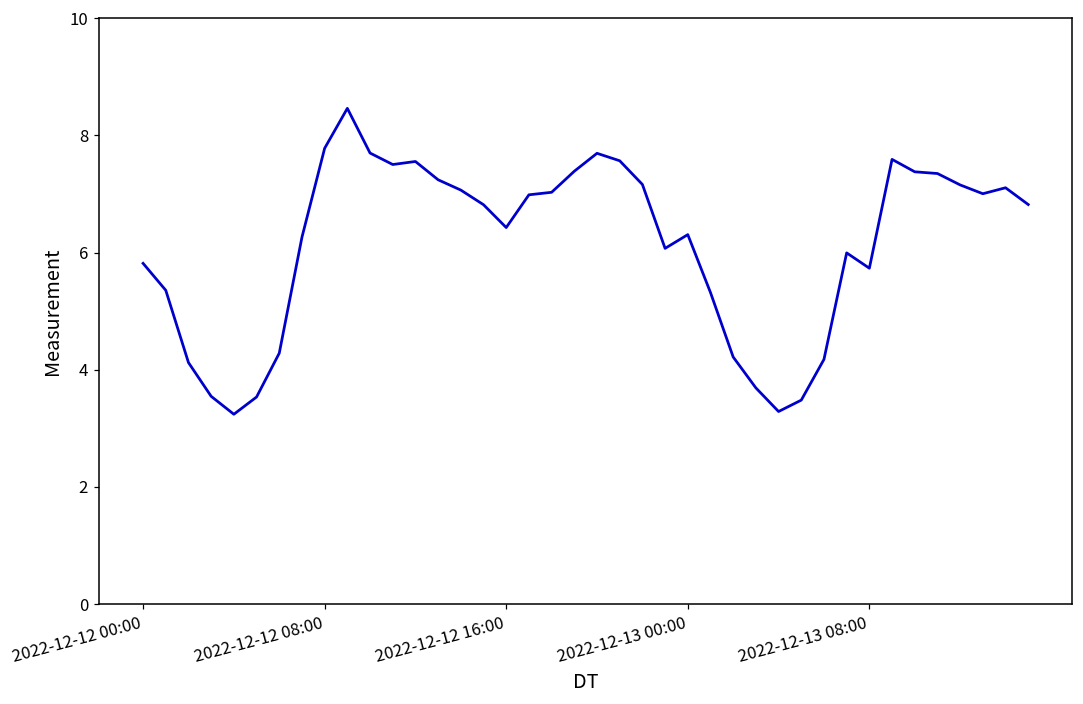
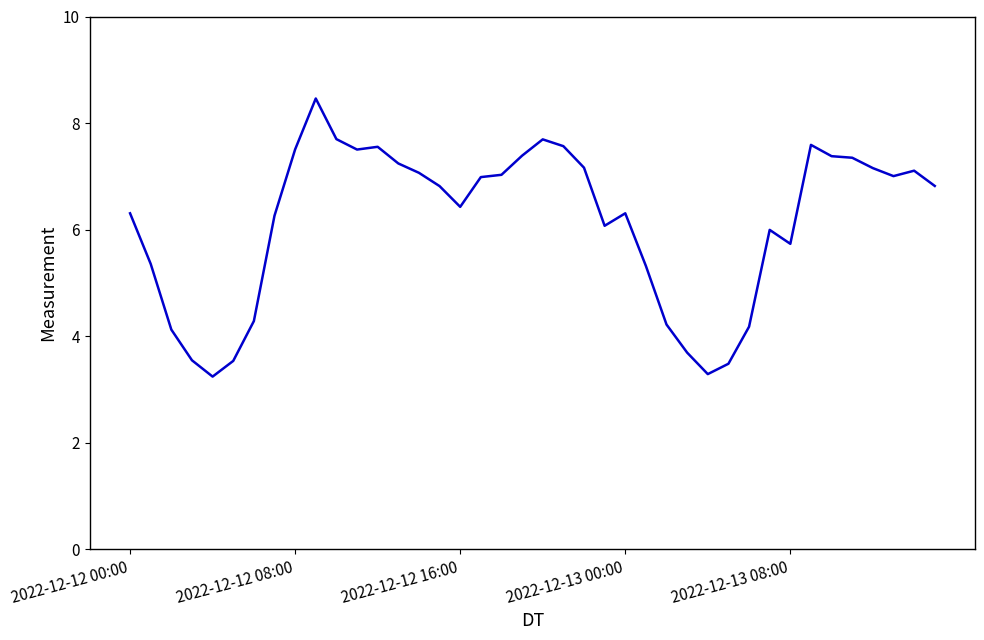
2022-12-12 00:00: 5.8 -> 6.3
2022-12-12 08:00: 7.8 -> 7.5
